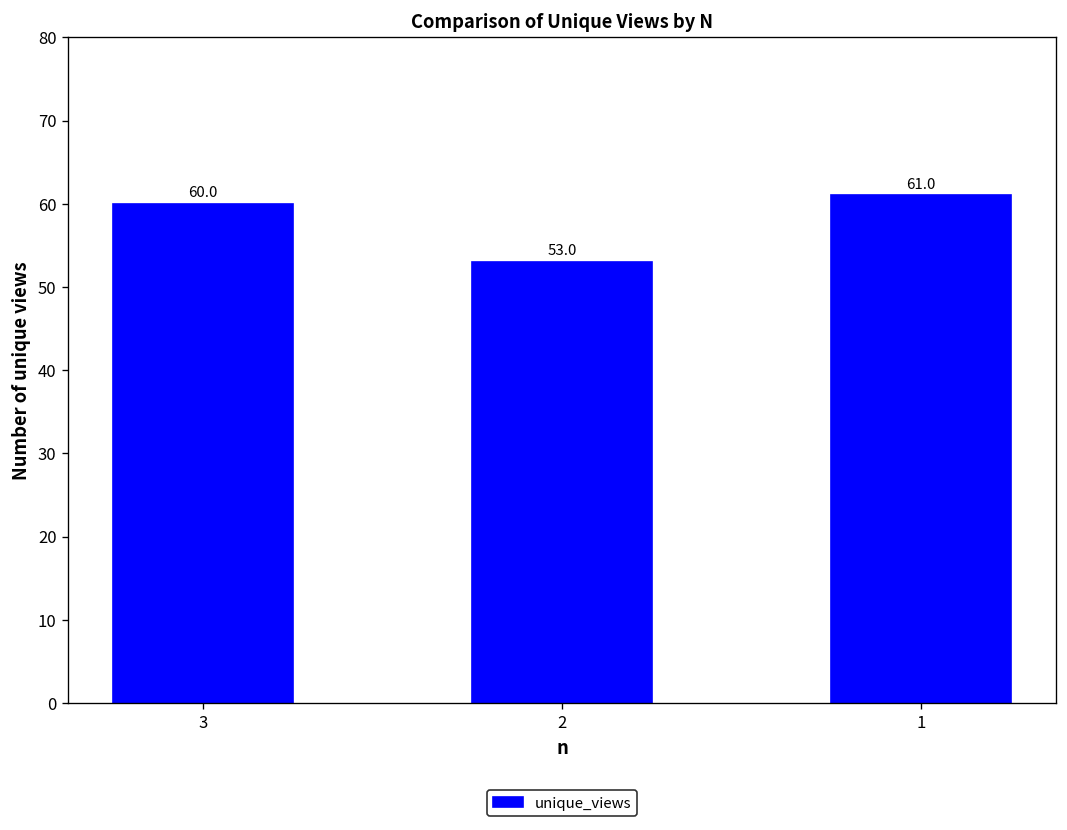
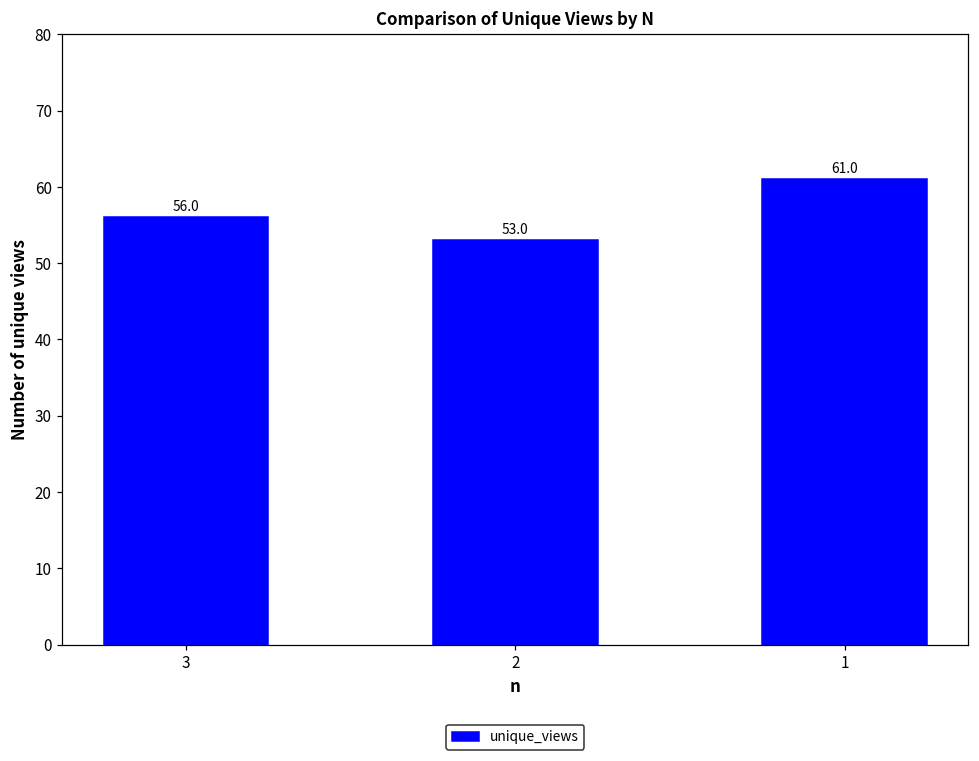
3: 60.0 -> 56.0
